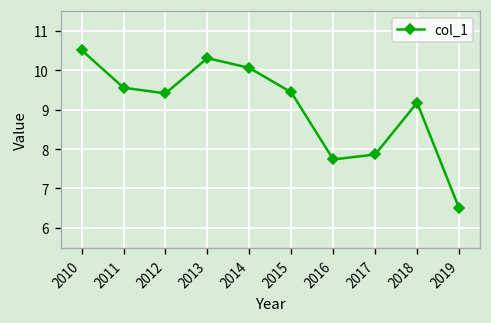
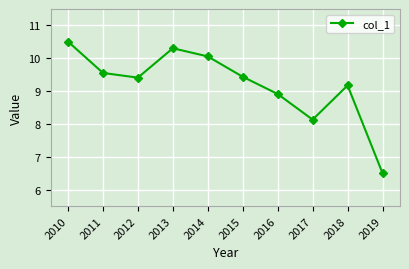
2016: 7.7 -> 8.9
2017: 7.9 -> 8.1
